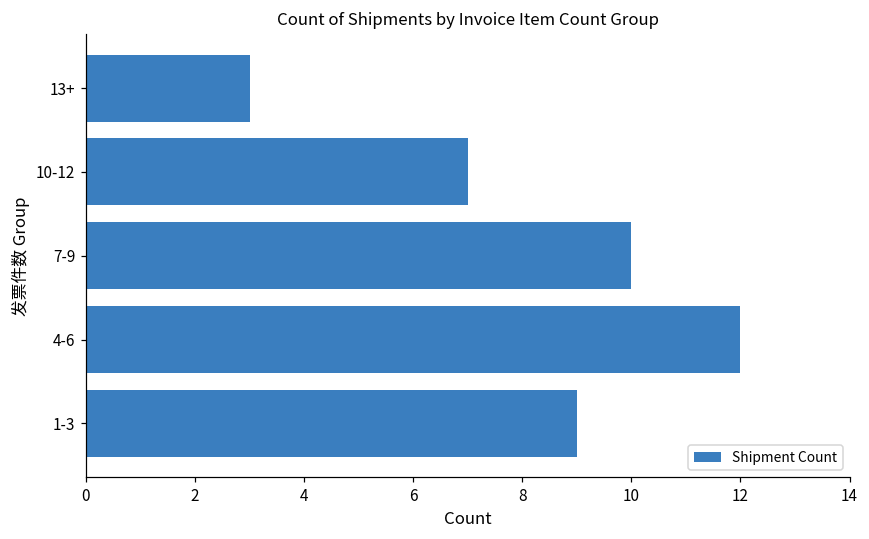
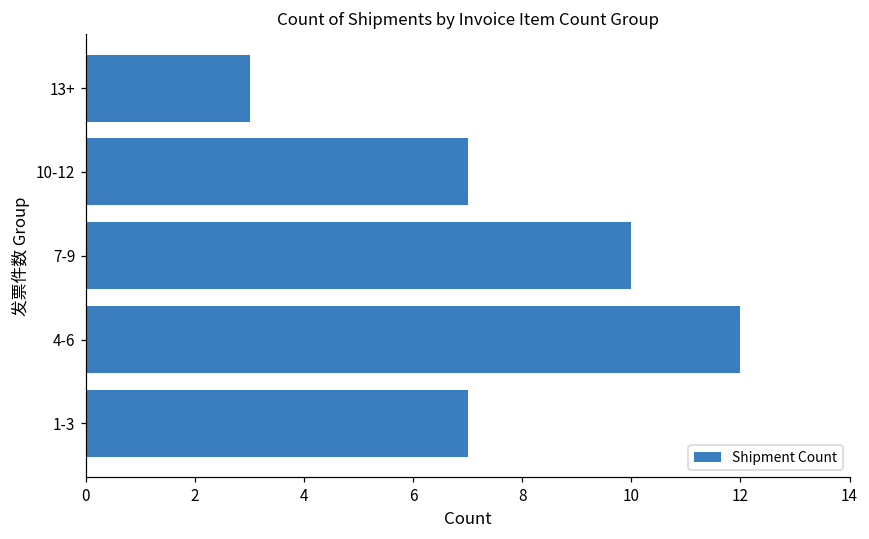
1-3: 9 -> 7
